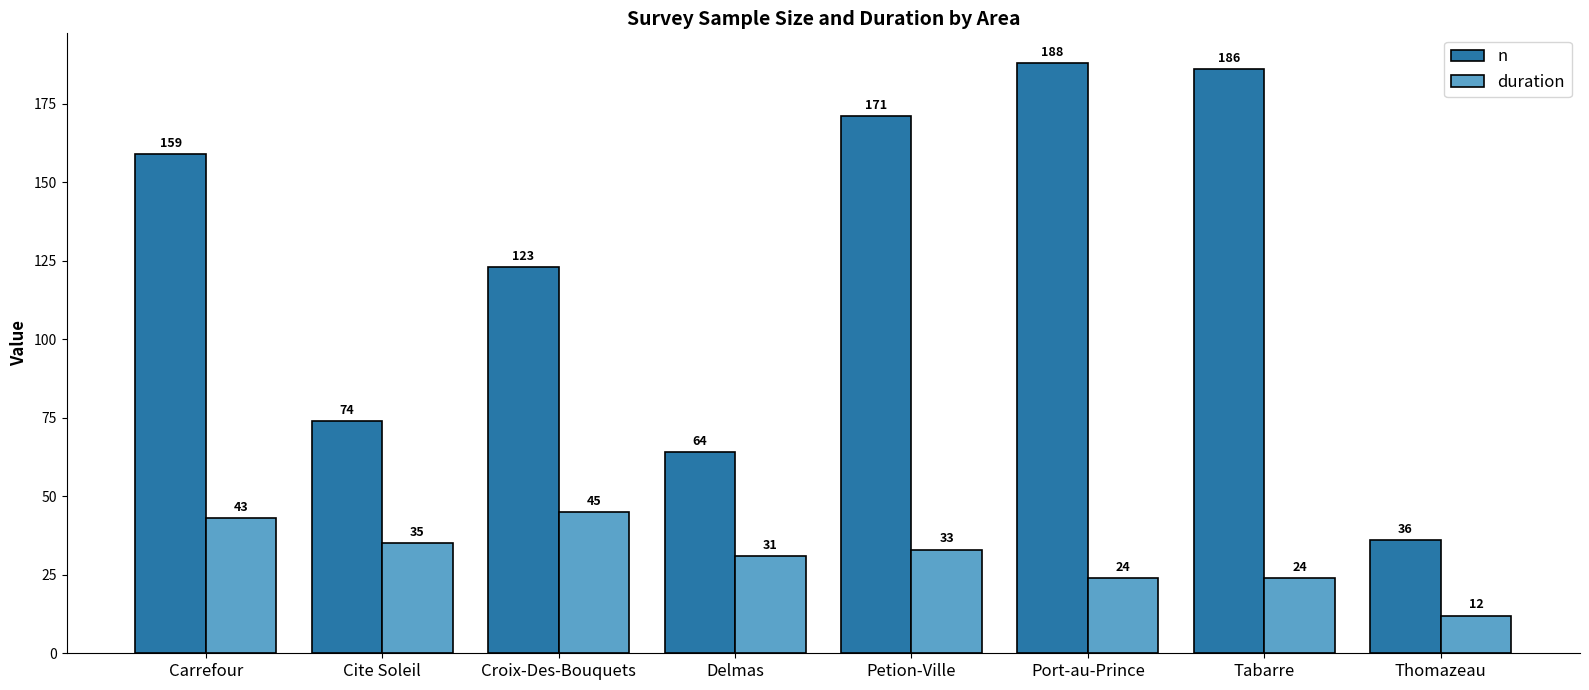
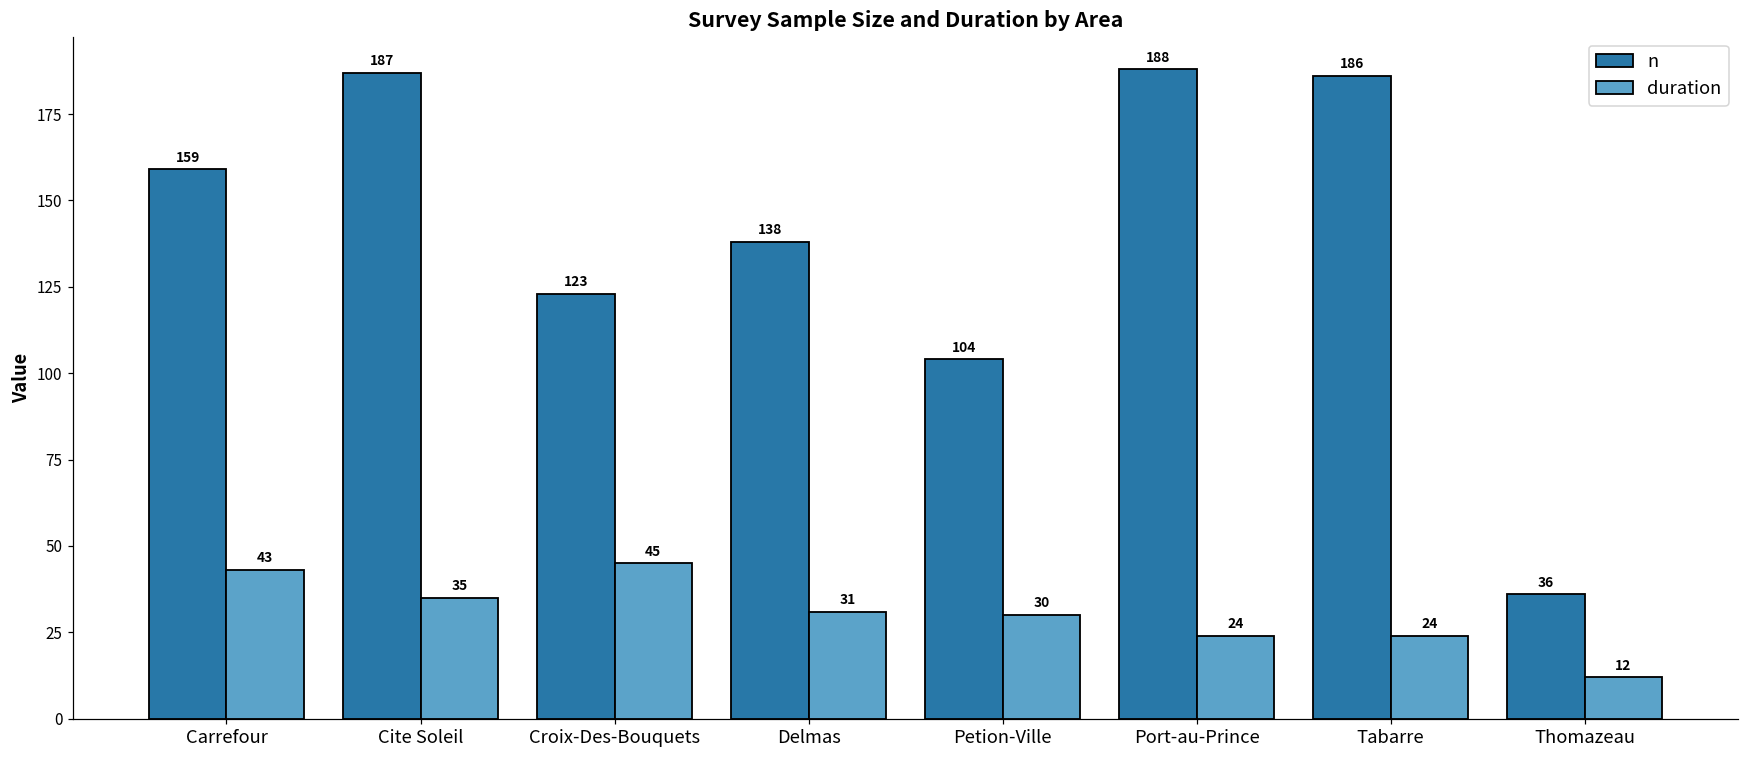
n, Cite Soleil: 74 -> 187
n, Delmas: 64 -> 138
n, Petion-Ville: 171 -> 104
duration, Petion-Ville: 33 -> 30
